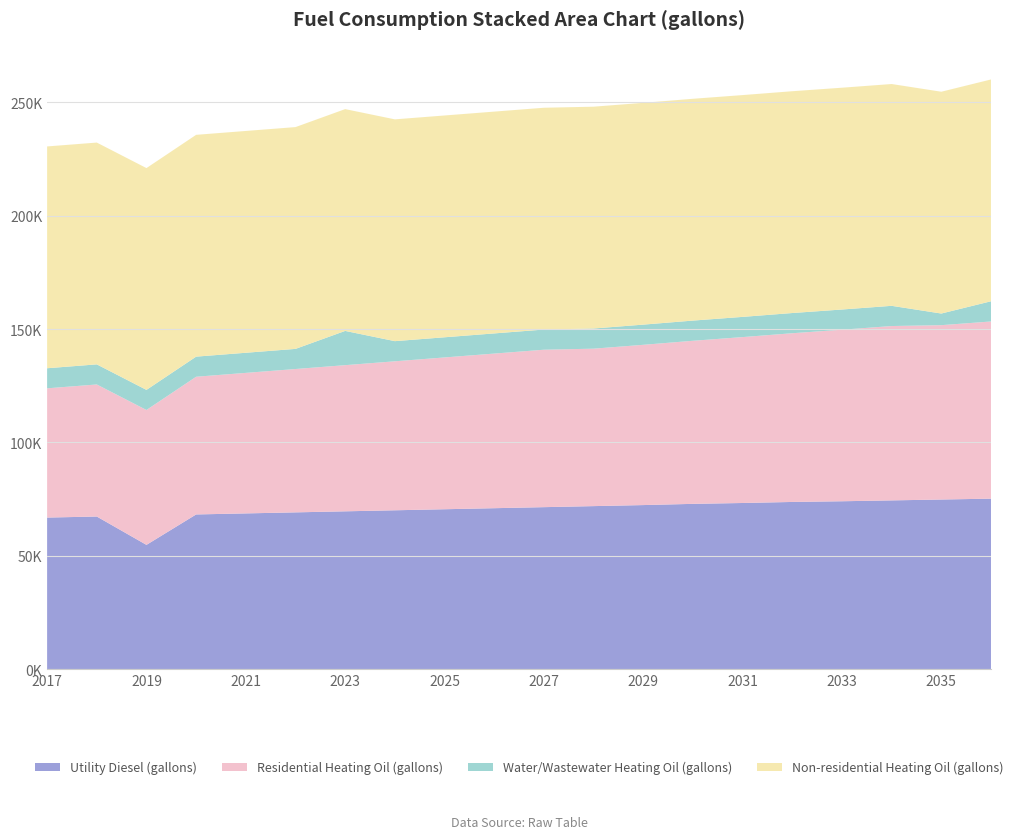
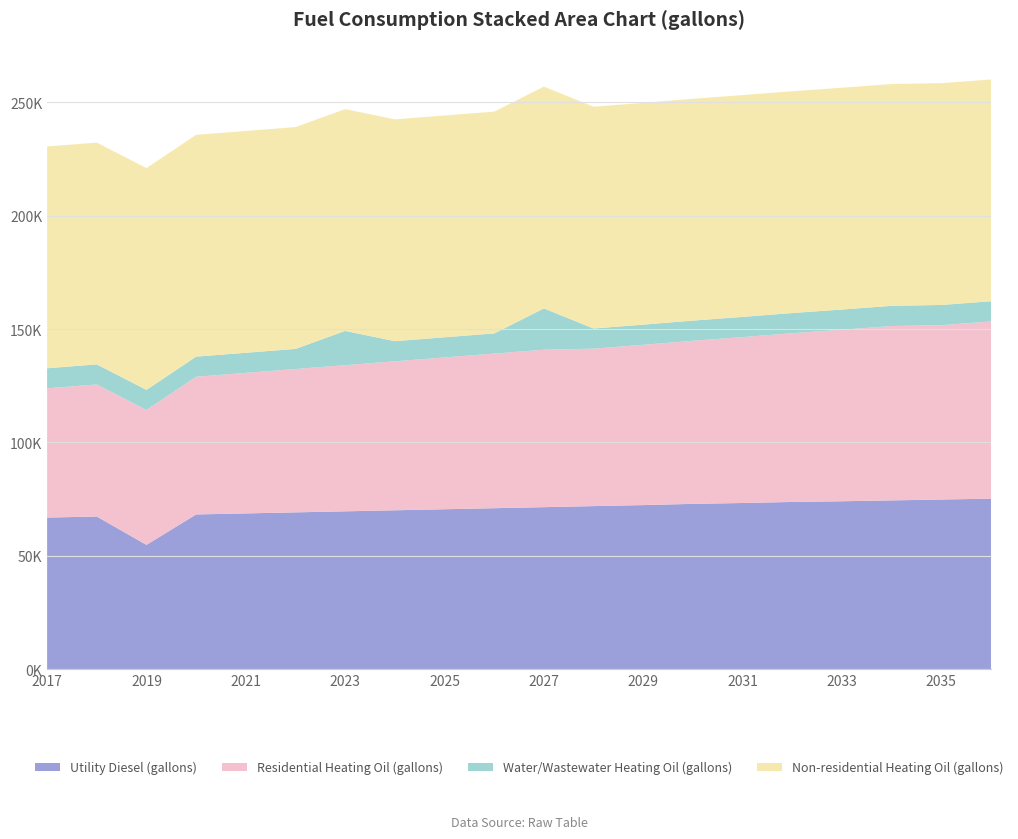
Water/Wastewater Heating Oil (gallons), 2027: 9000 -> 18000
Water/Wastewater Heating Oil (gallons), 2035: 5000 -> 9000
